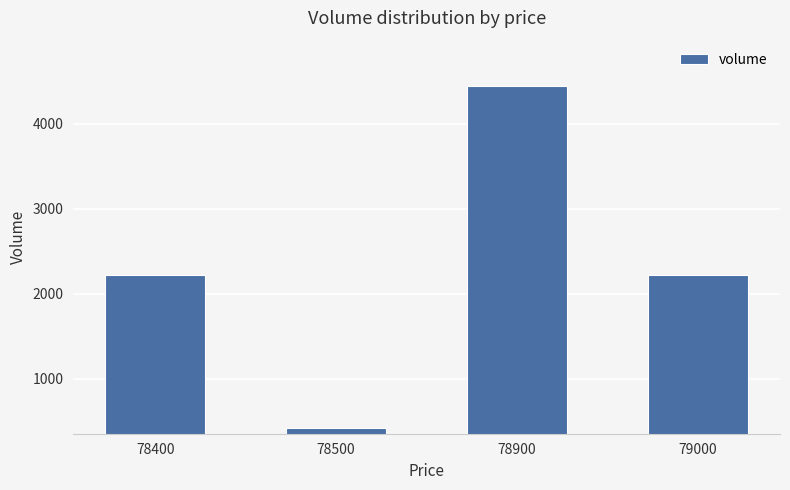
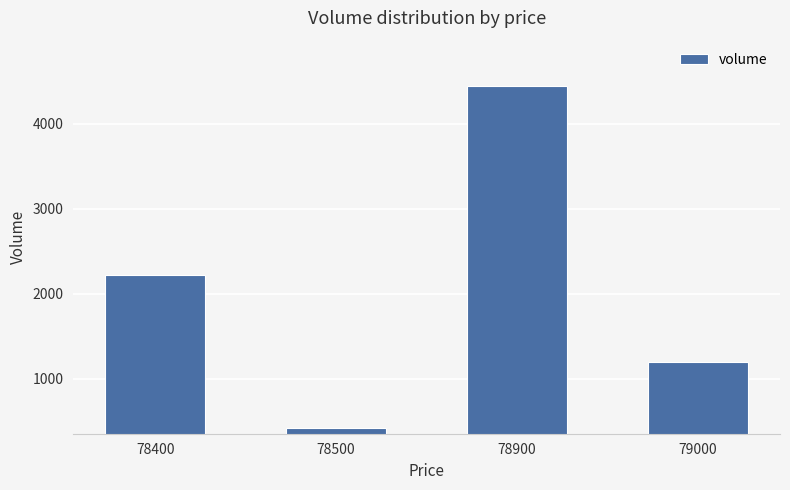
79000: 2200 -> 1200
